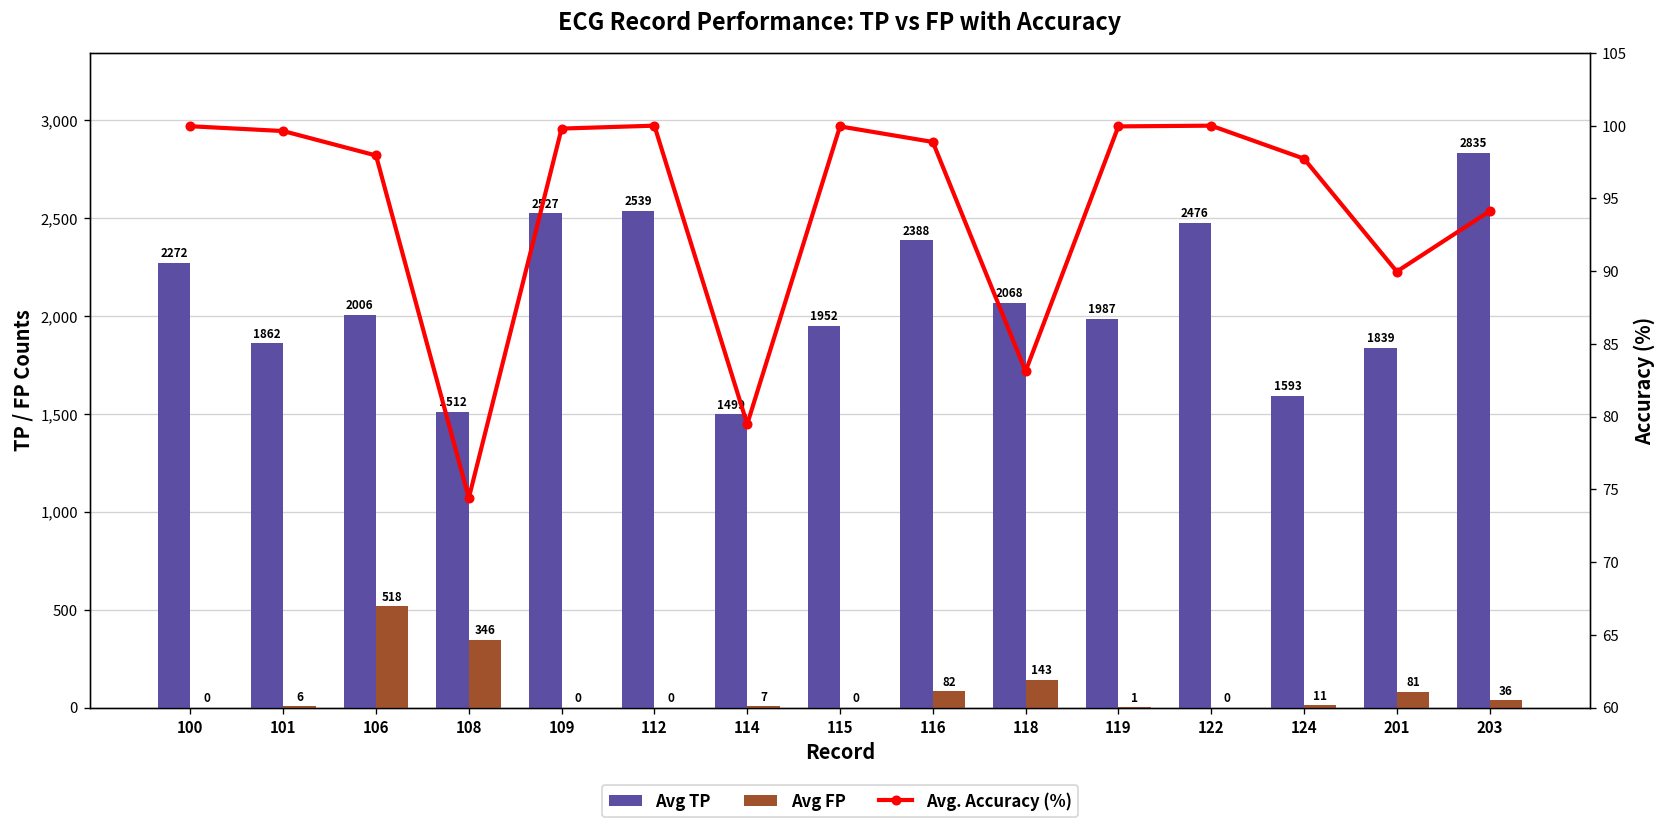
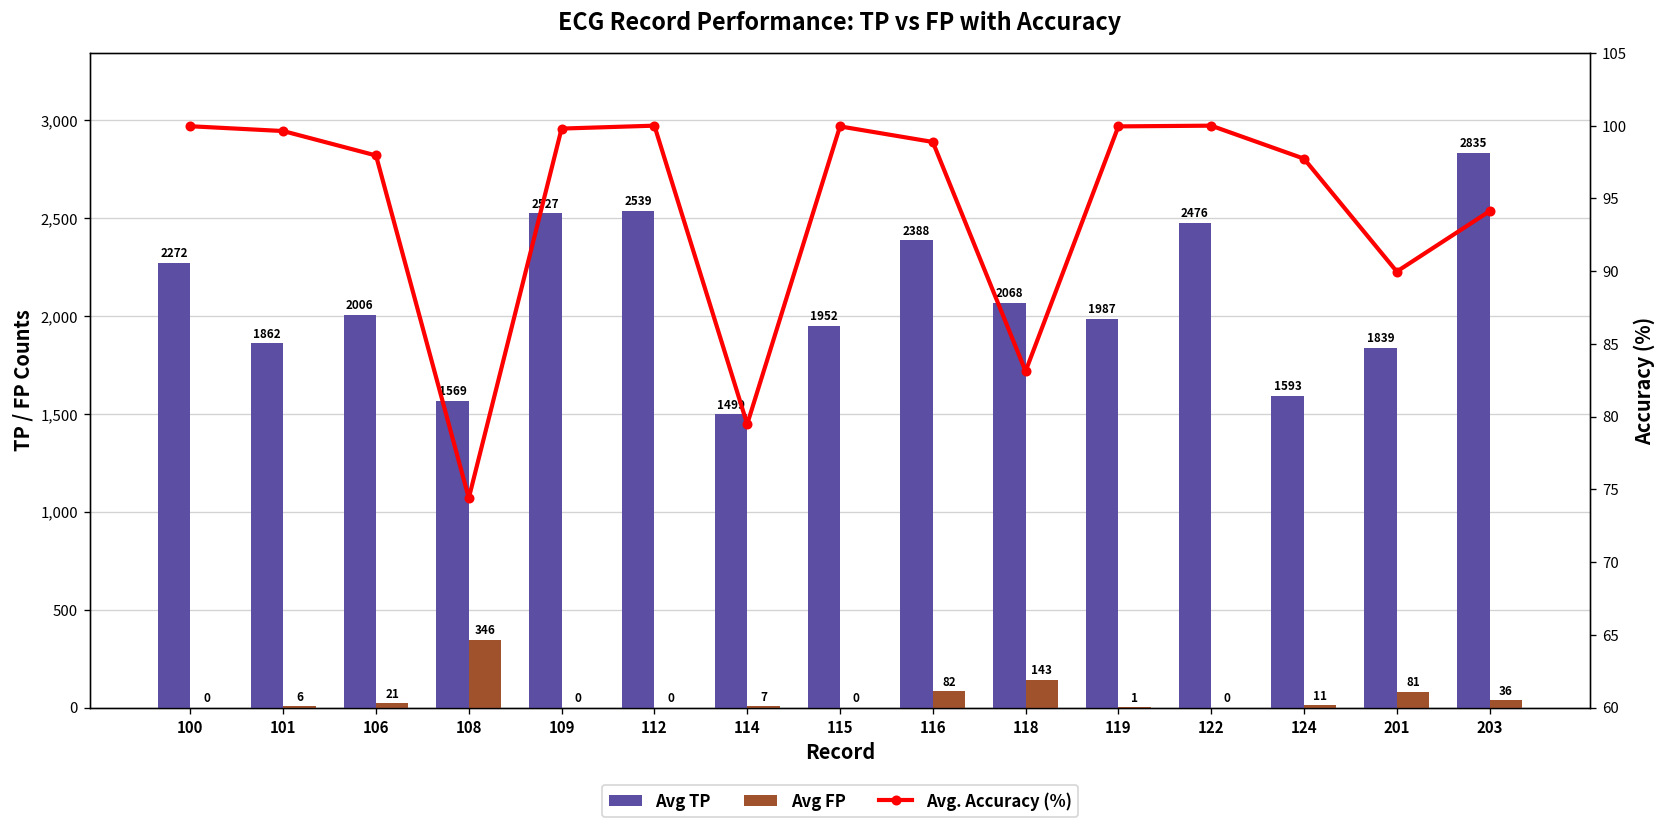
Avg FP, 106: 518 -> 21
Avg TP, 108: 1512 -> 1569
